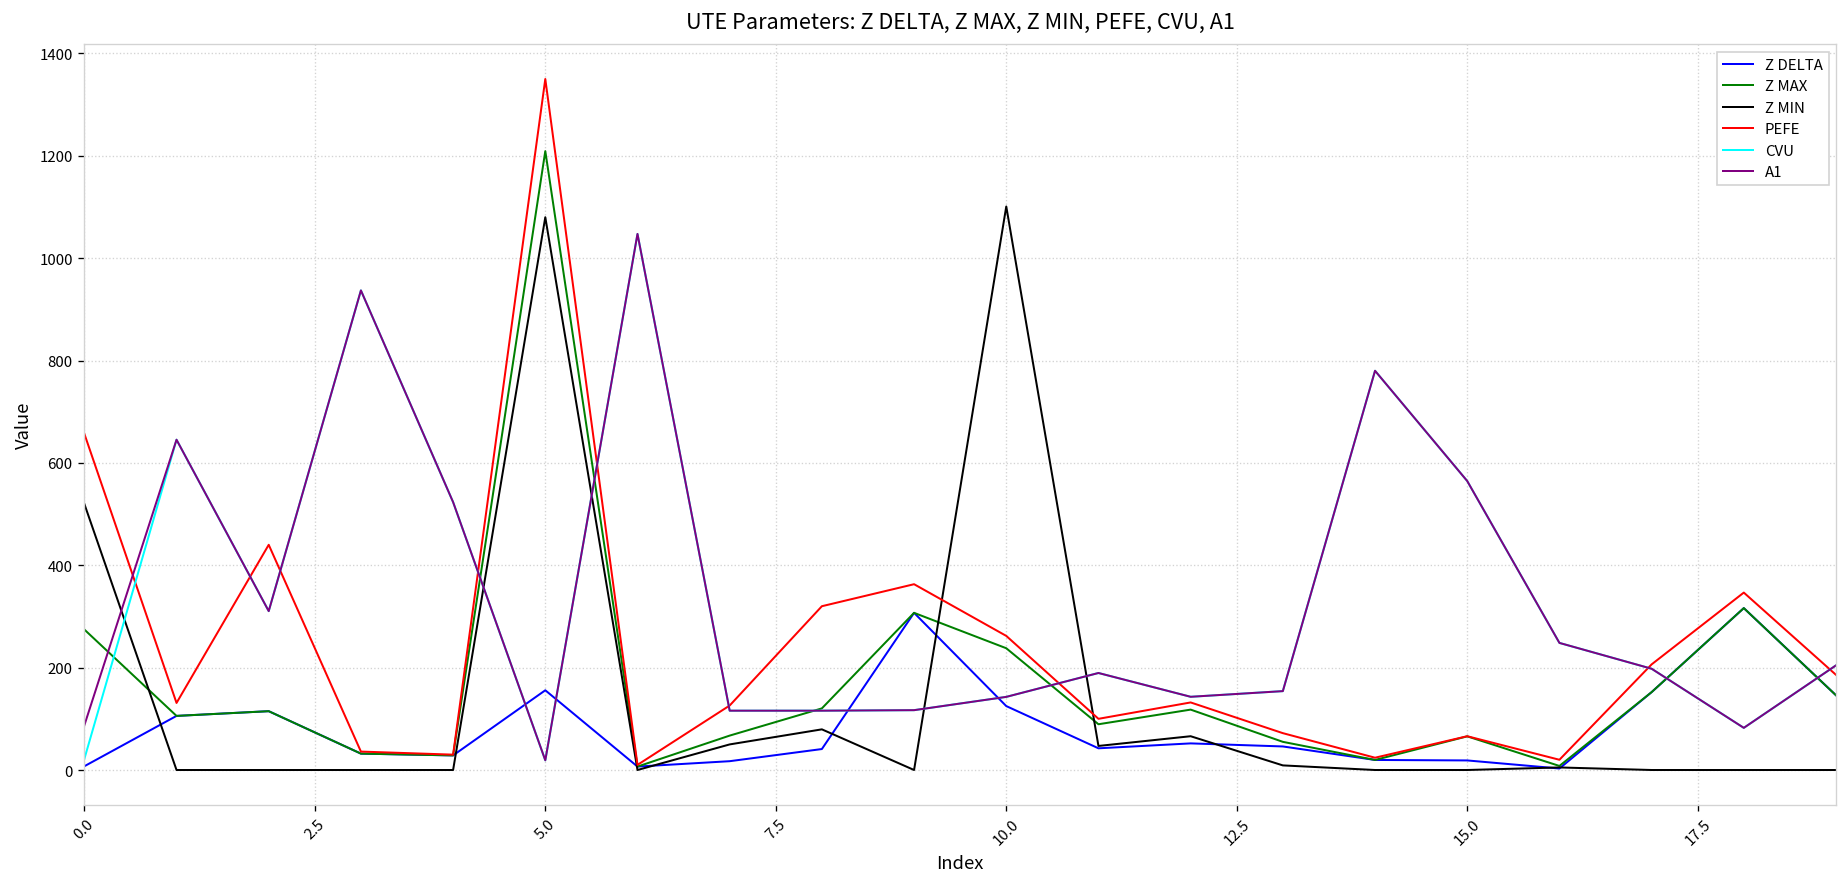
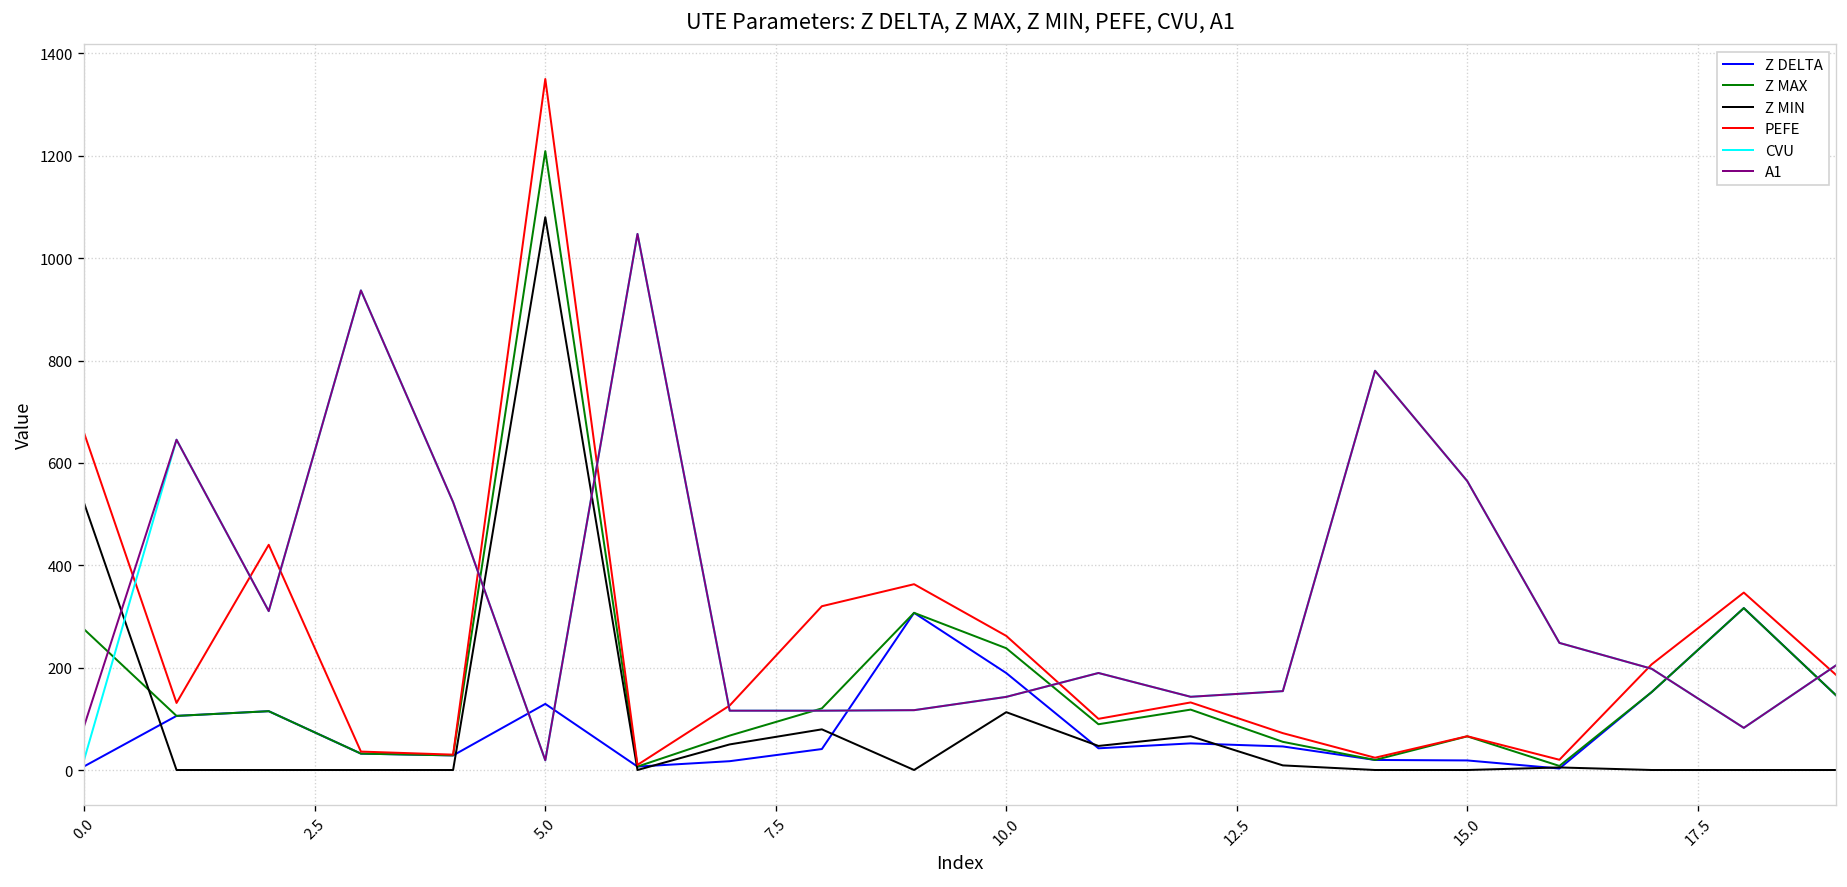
Z DELTA, 5.0: 160 -> 130
Z DELTA, 10.0: 120 -> 190
Z MIN, 10.0: 1100 -> 110
